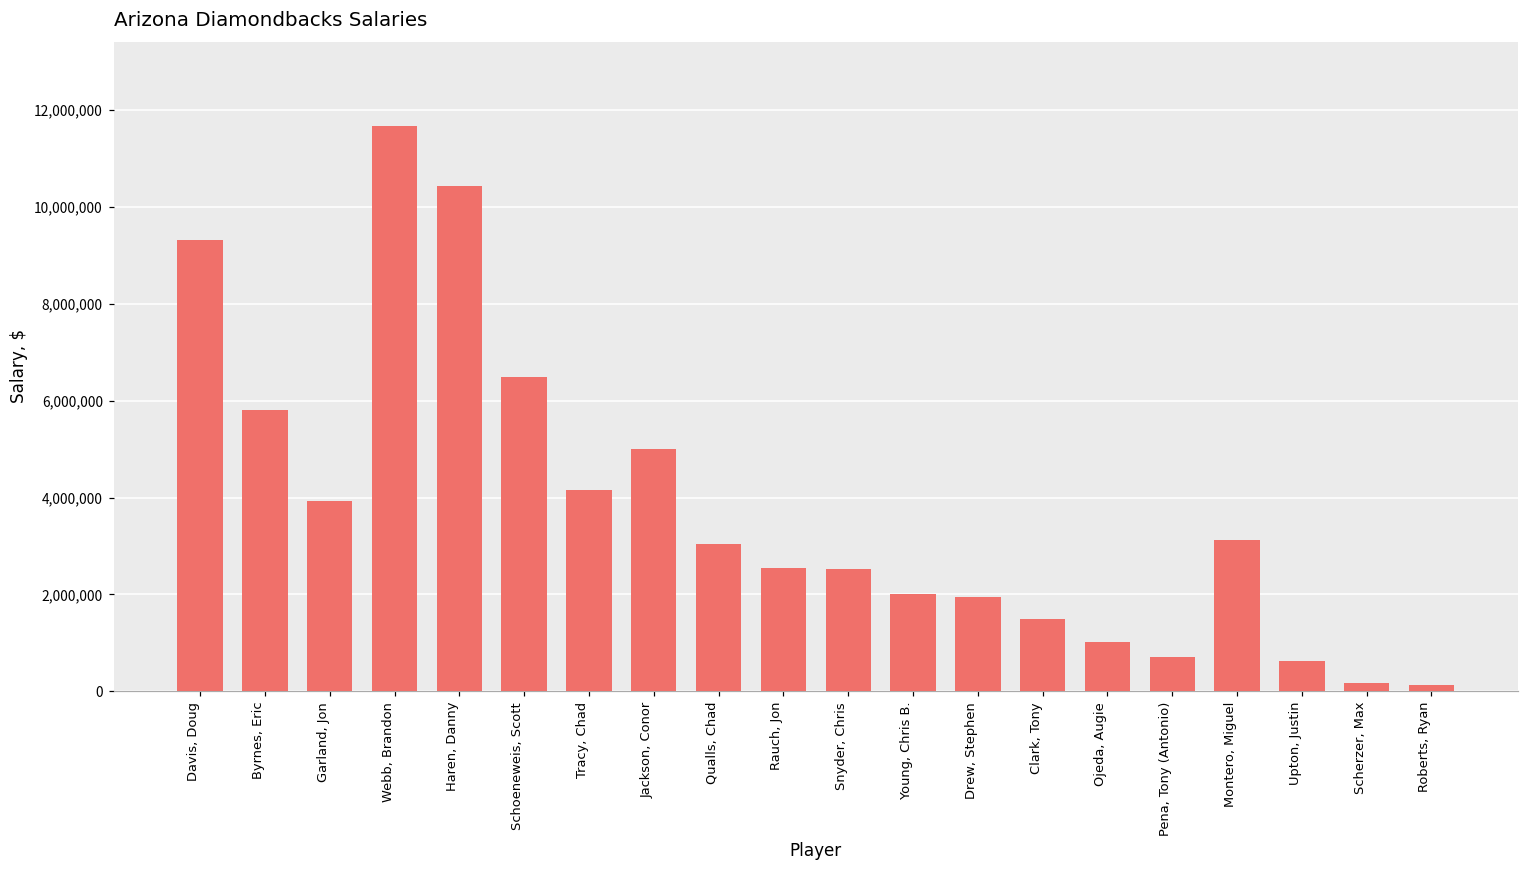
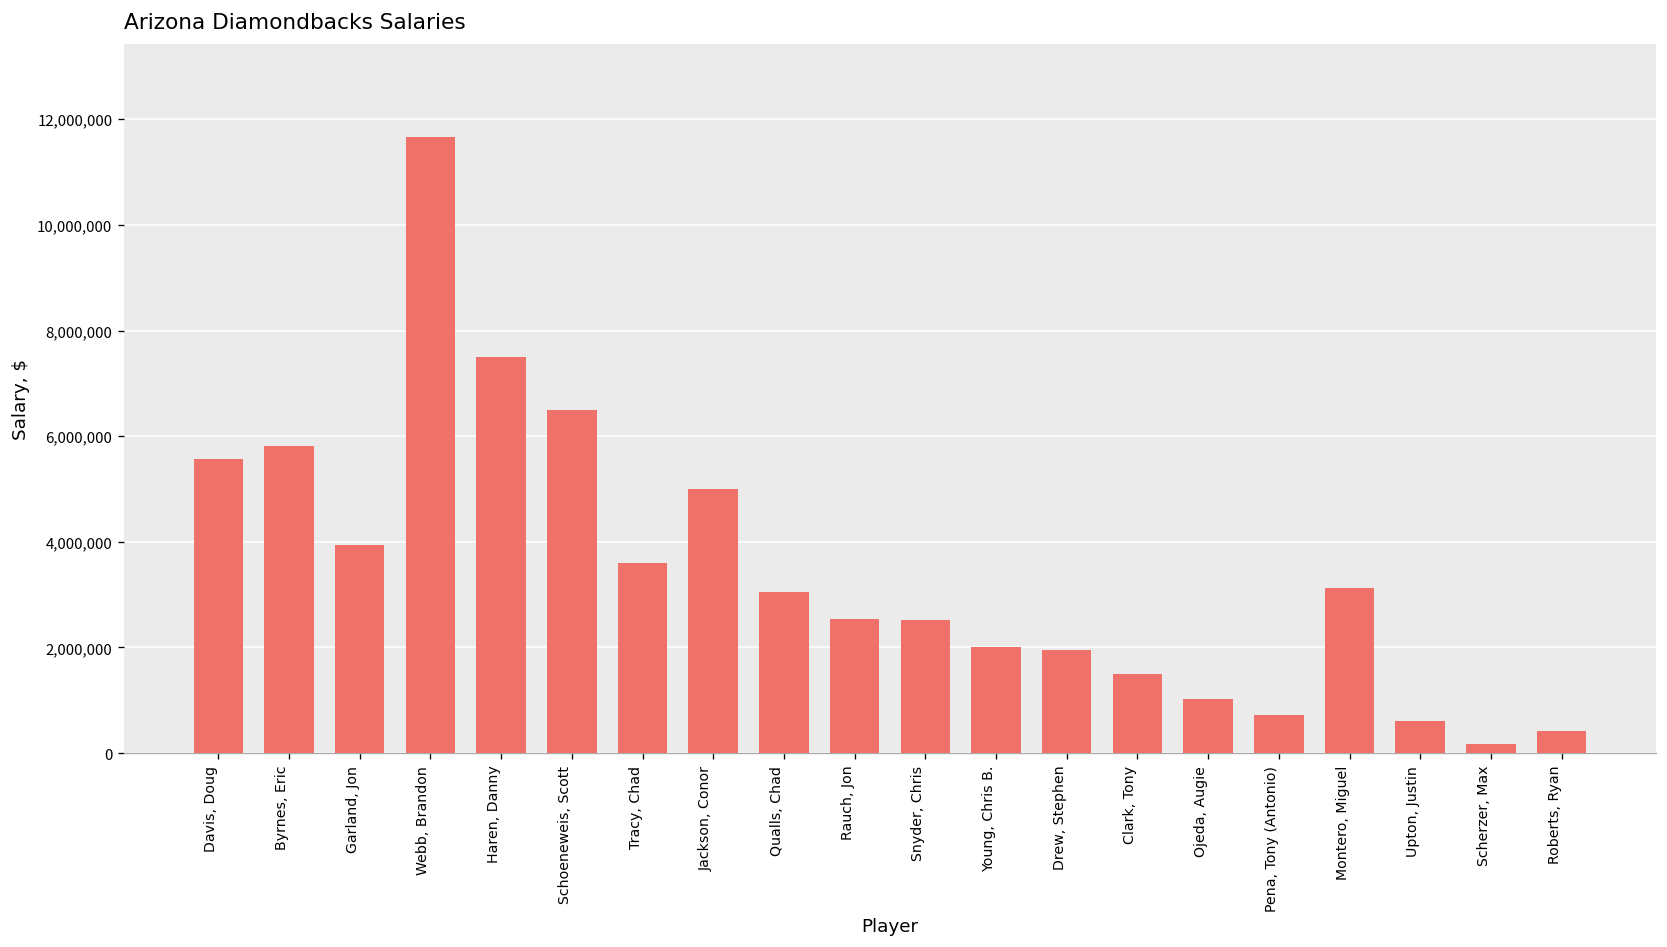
Davis, Doug: 9,300,000 -> 5,600,000
Haren, Danny: 10,400,000 -> 7,500,000
Tracy, Chad: 4,100,000 -> 3,600,000
Roberts, Ryan: 100,000 -> 400,000
